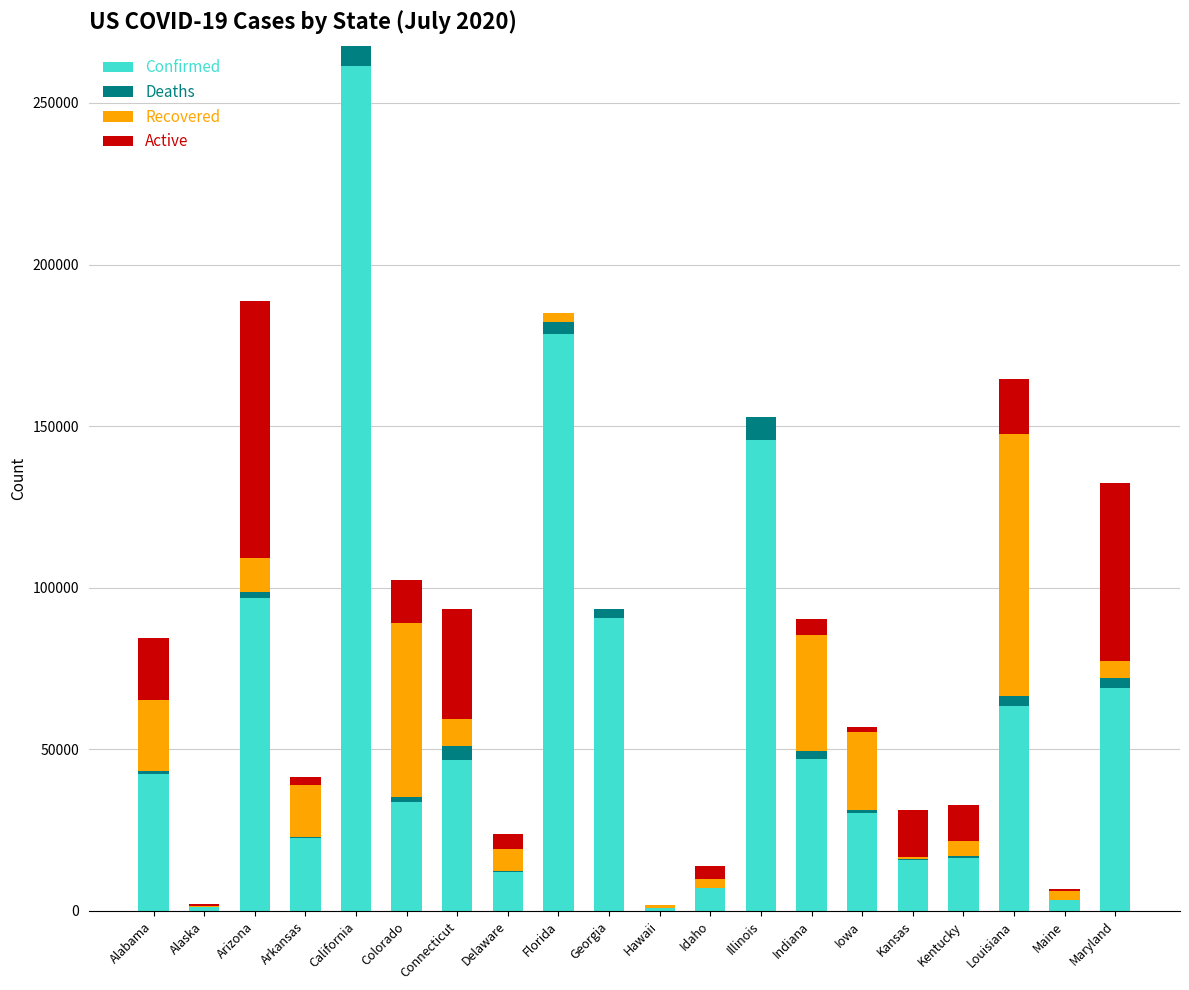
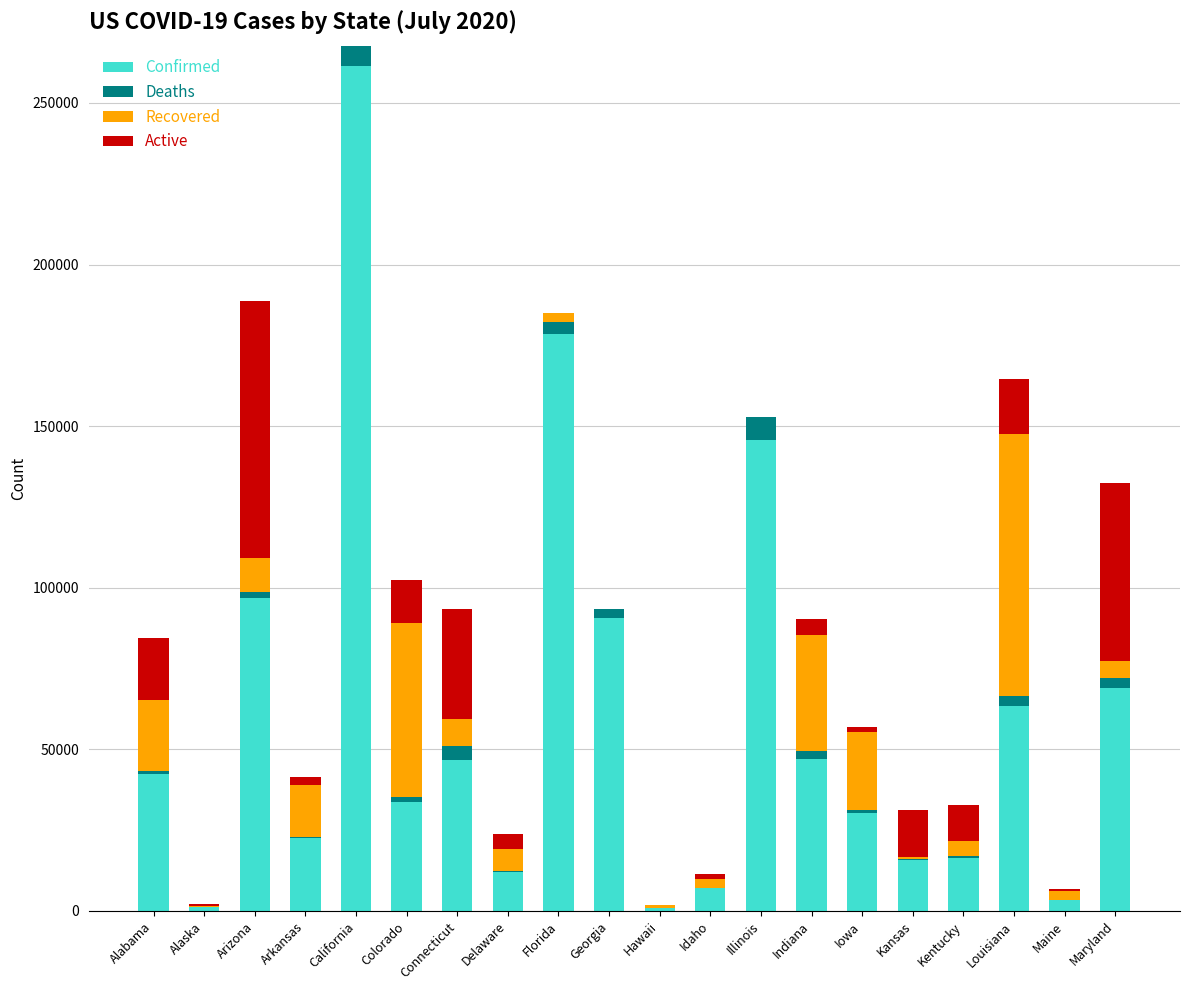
Active, Idaho: 4000 -> 1000
